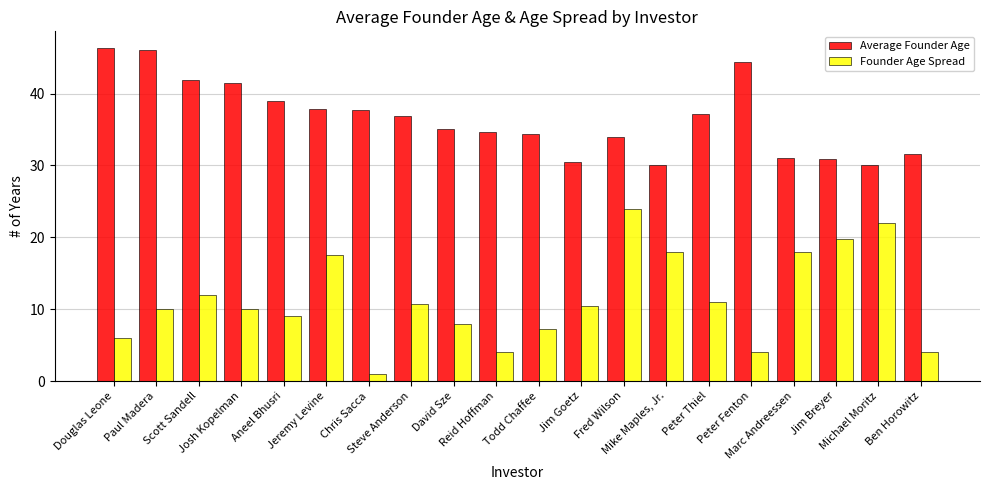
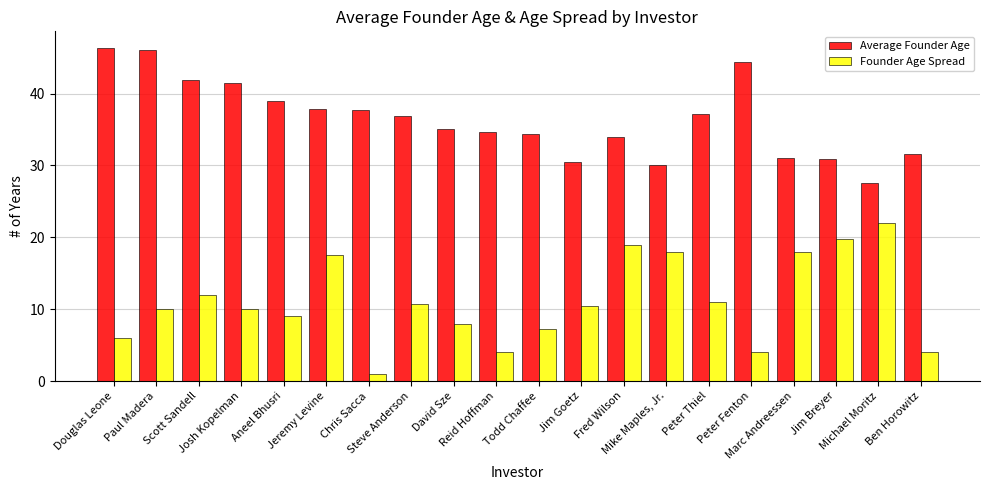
Founder Age Spread, Fred Wilson: 24 -> 19
Average Founder Age, Michael Moritz: 30 -> 28
